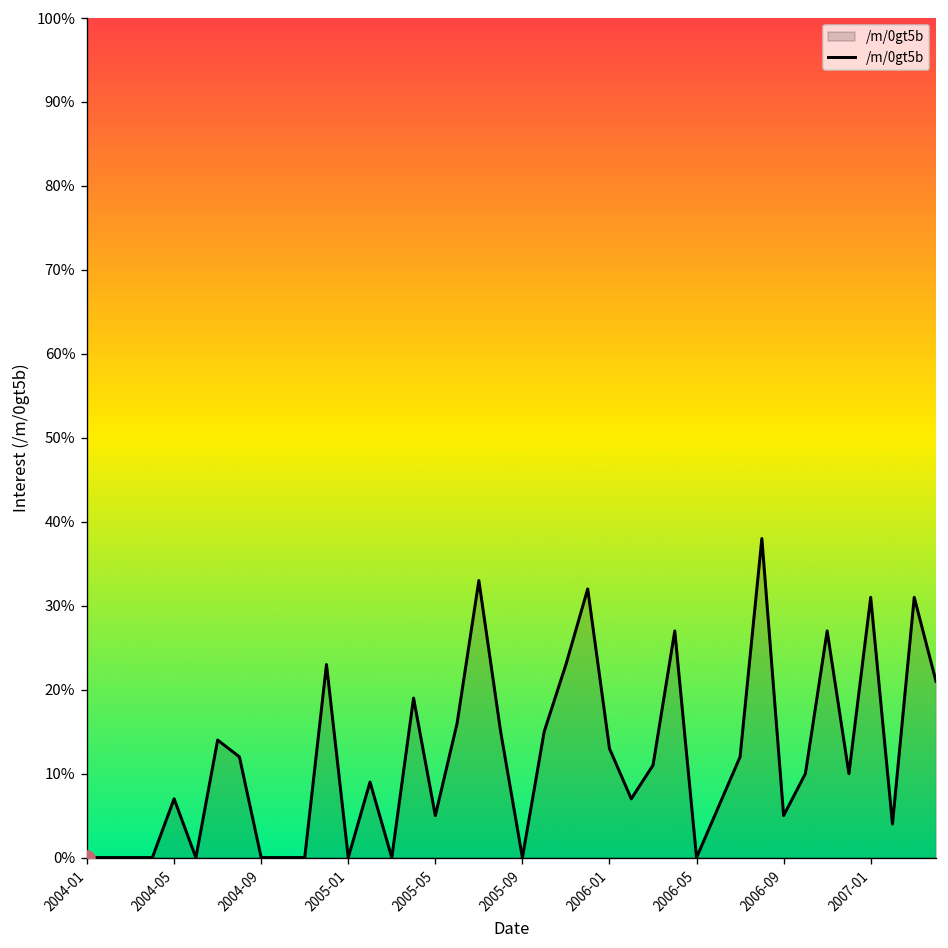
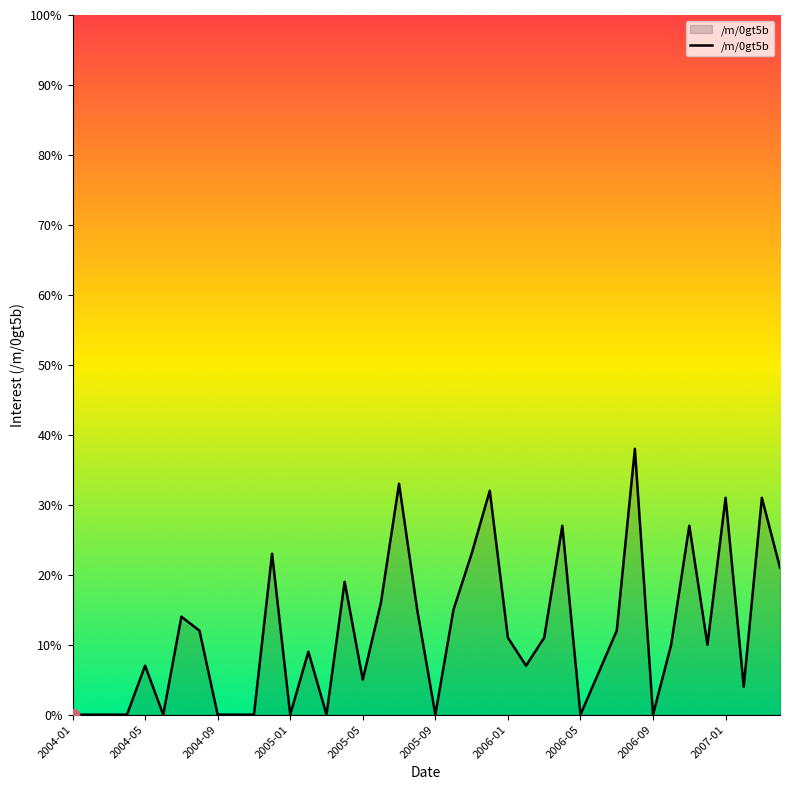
/m/0gt5b, 2006-01: 13% -> 11%
/m/0gt5b, 2006-09: 5% -> 0%
